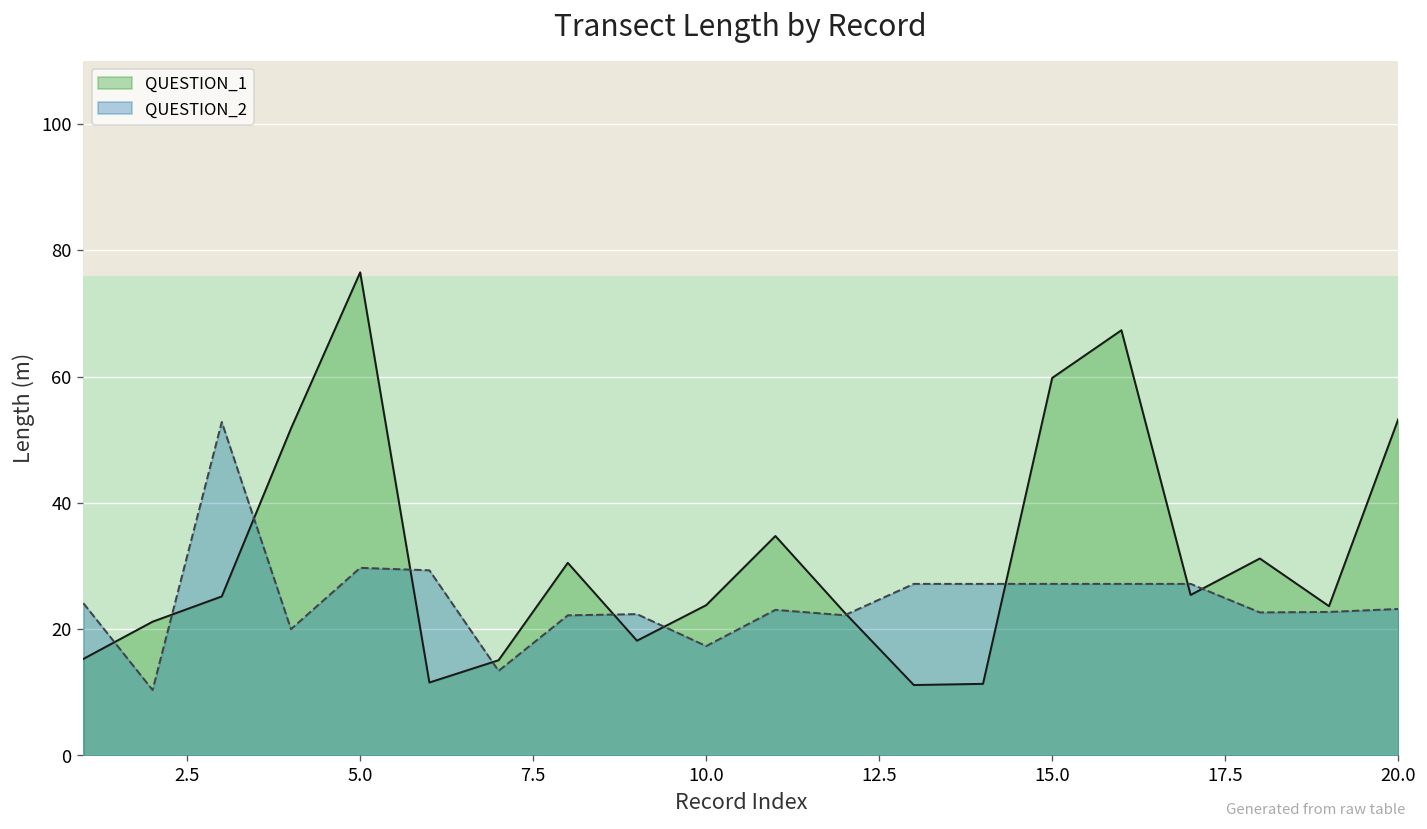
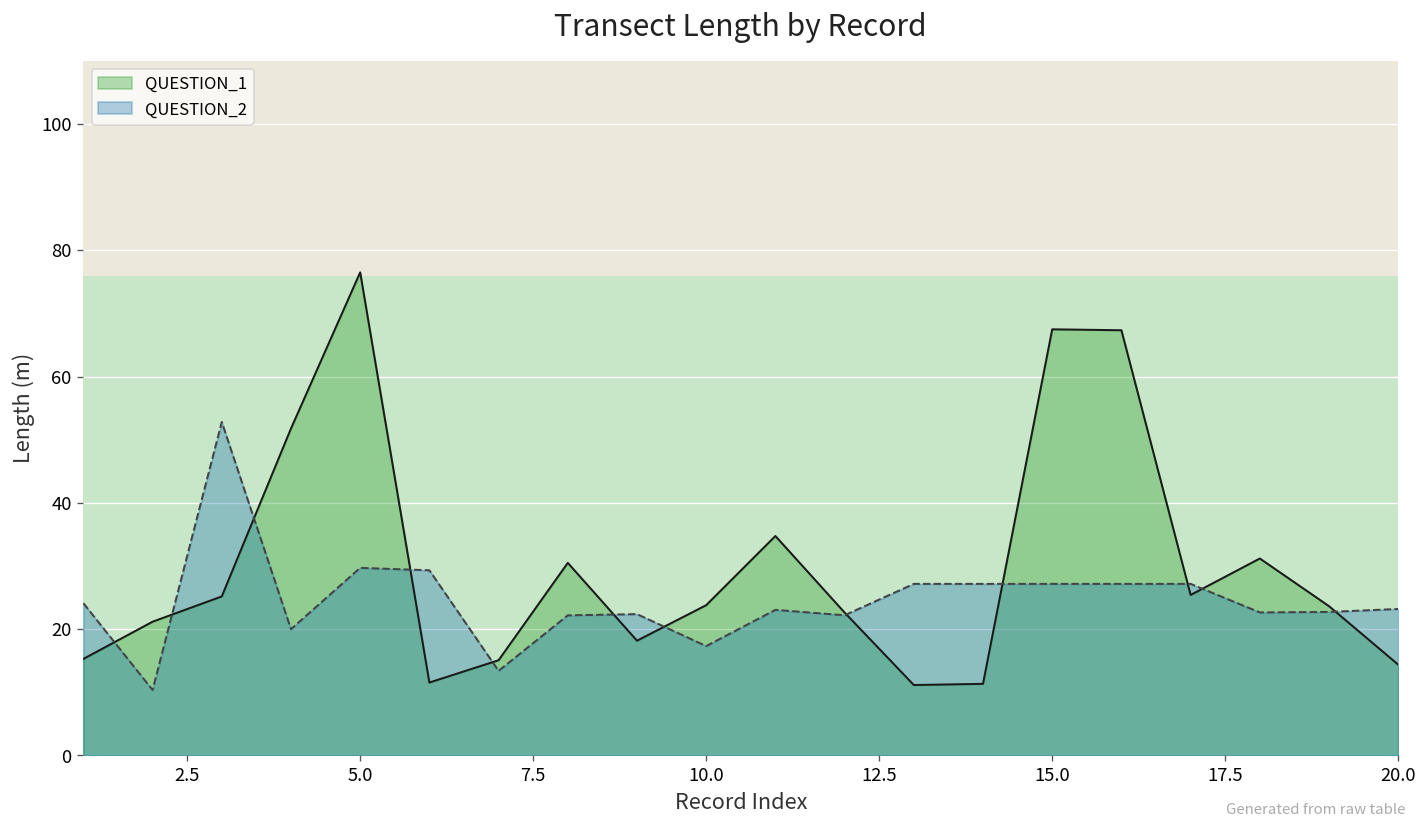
QUESTION_1, 15.0: 60 -> 67
QUESTION_1, 20.0: 53 -> 14
